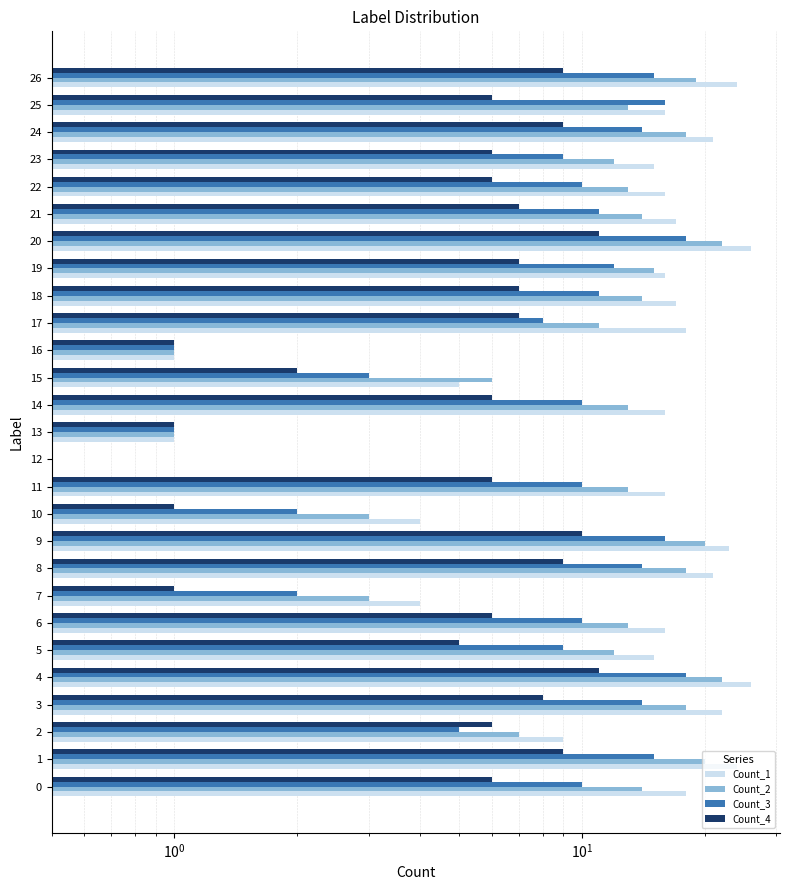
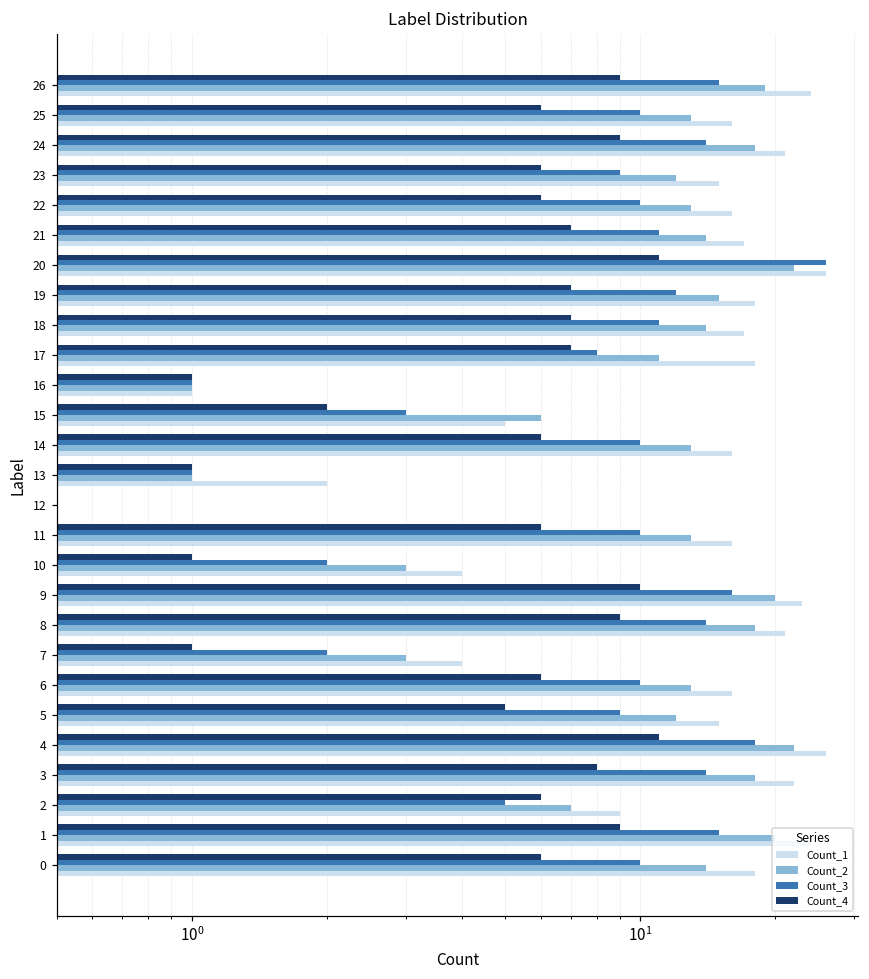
Count_3, 25: 16 -> 10
Count_3, 20: 18 -> 26
Count_1, 19: 16 -> 18
Count_1, 13: 1 -> 2
